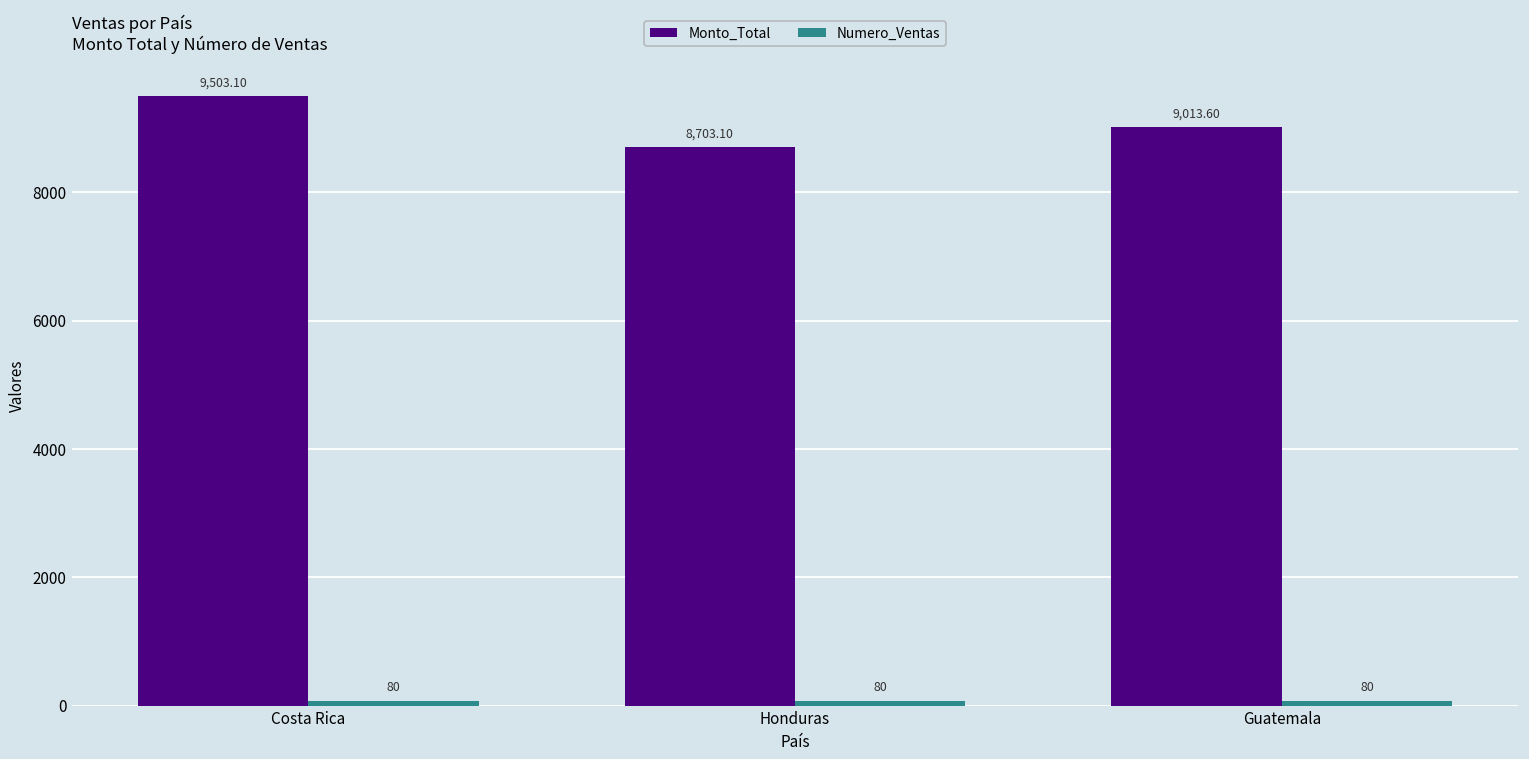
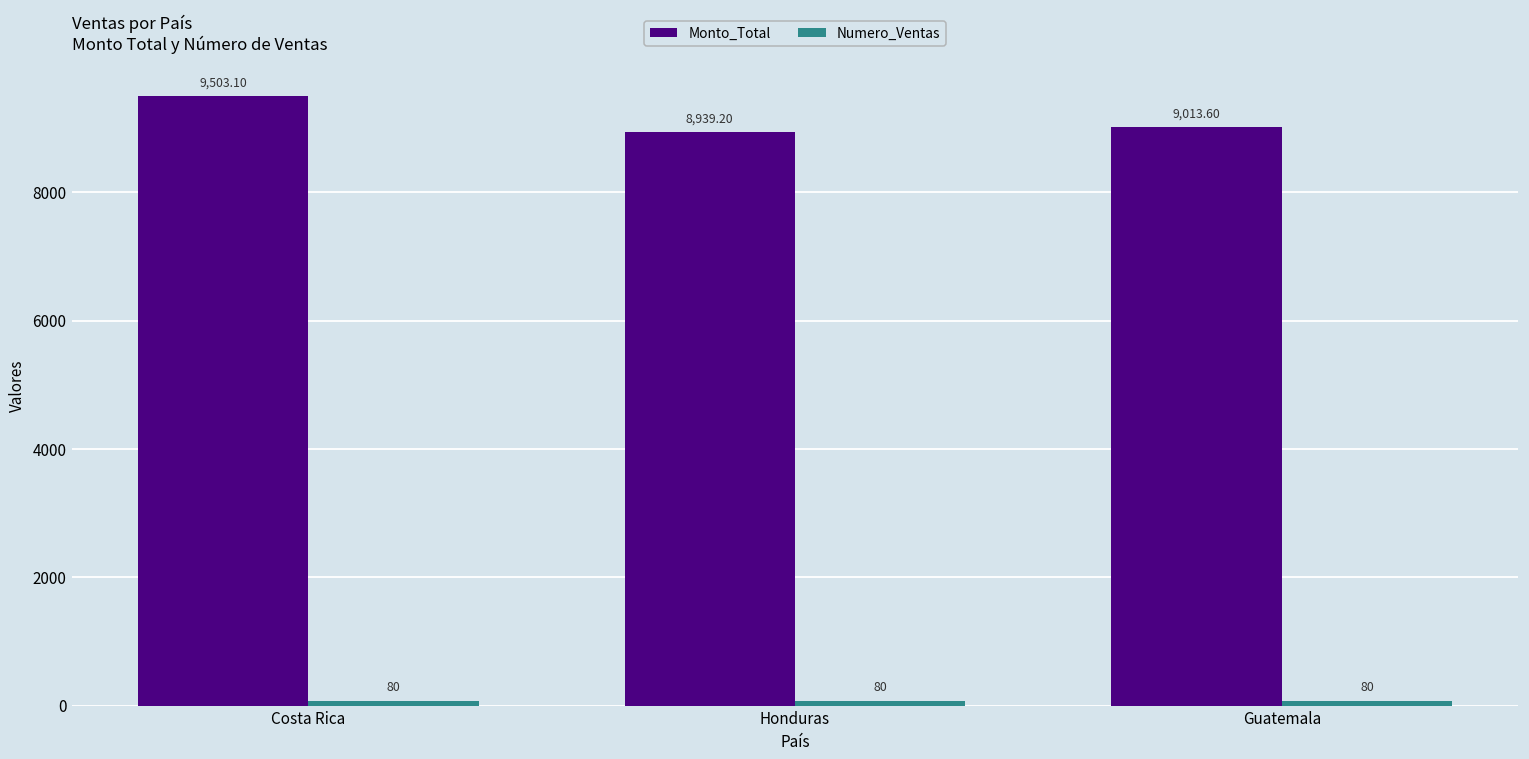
Monto_Total, Honduras: 8,703.10 -> 8,939.20
